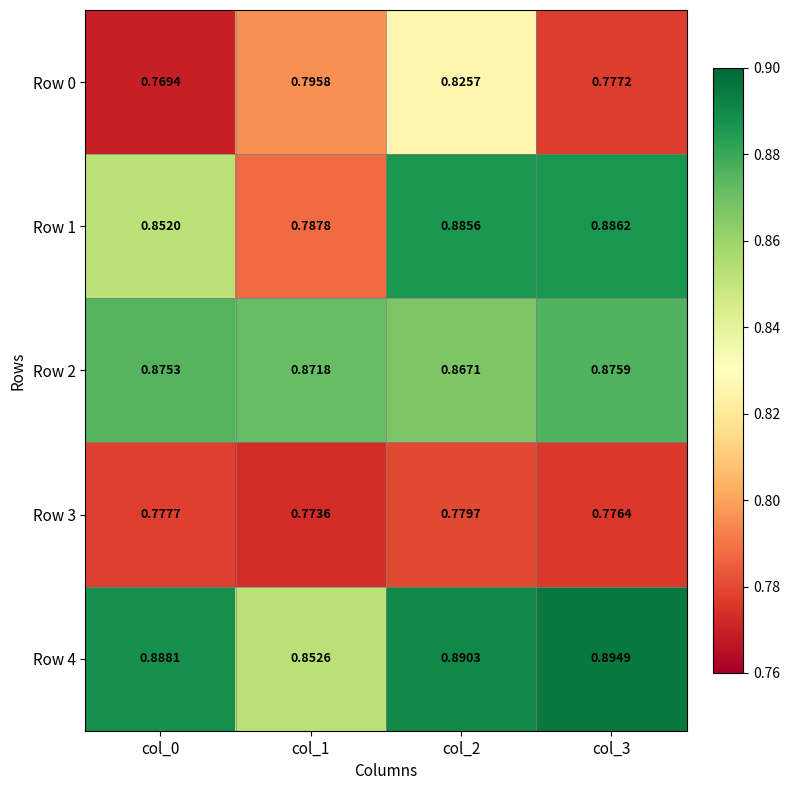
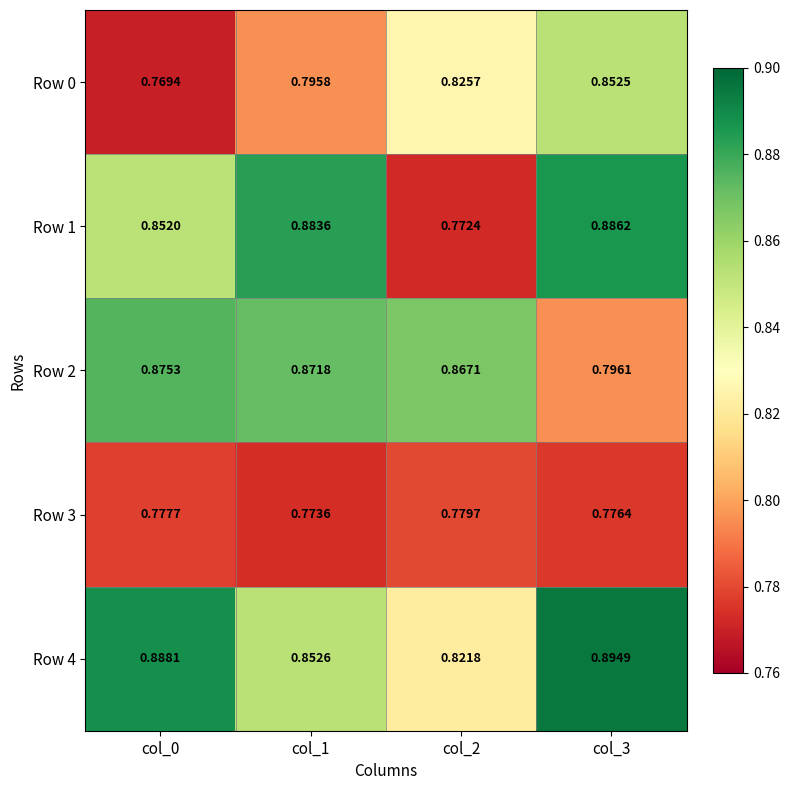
Row 0, col_3: 0.7772 -> 0.8525
Row 1, col_1: 0.7878 -> 0.8836
Row 1, col_2: 0.8856 -> 0.7724
Row 2, col_3: 0.8759 -> 0.7961
Row 4, col_2: 0.8903 -> 0.8218
